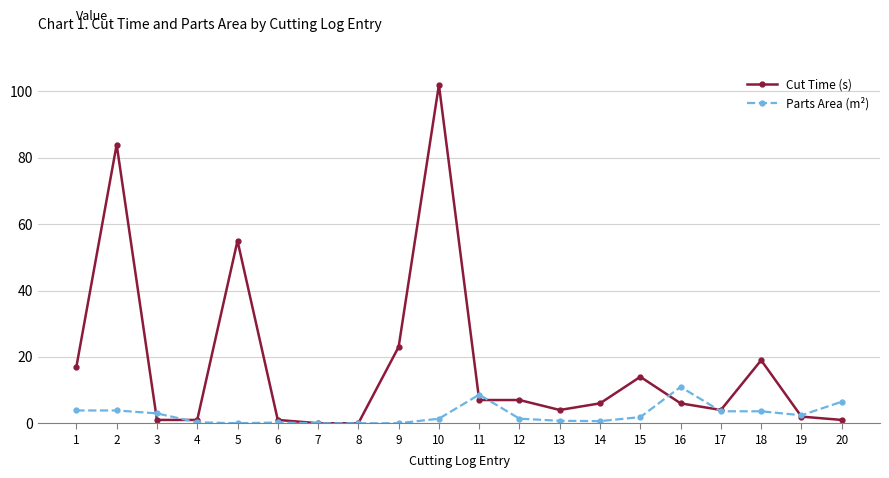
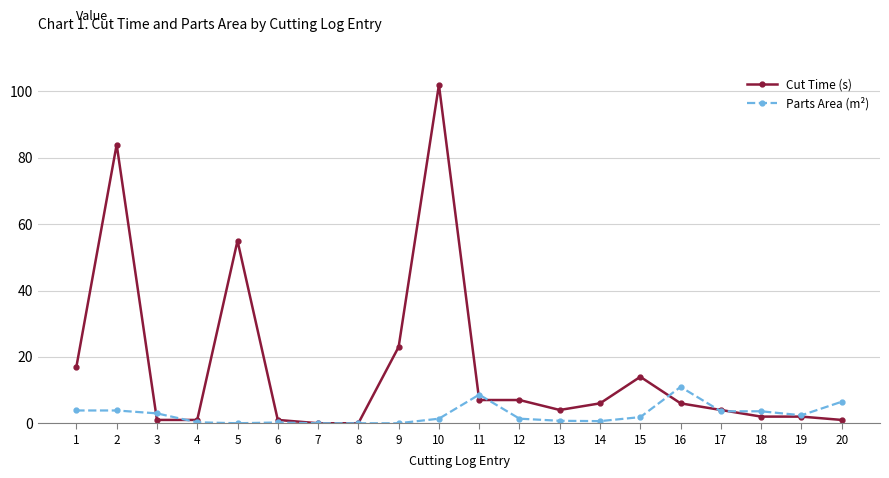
Cut Time (s), 18: 19 -> 2
